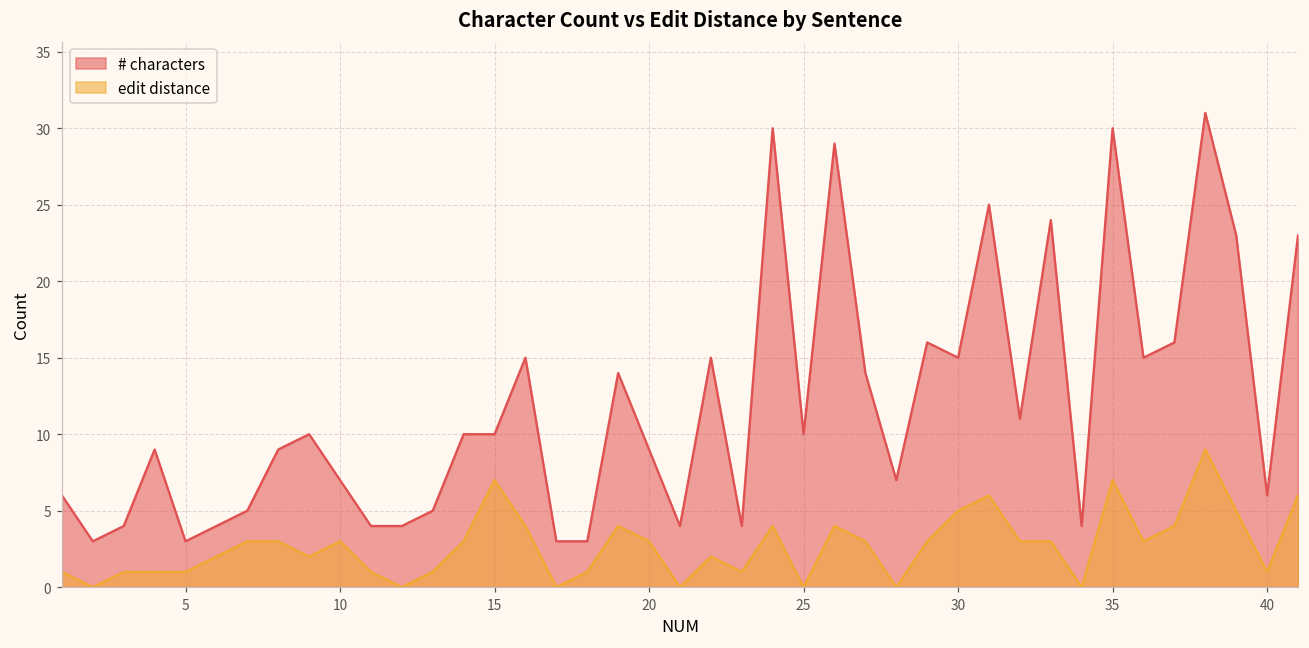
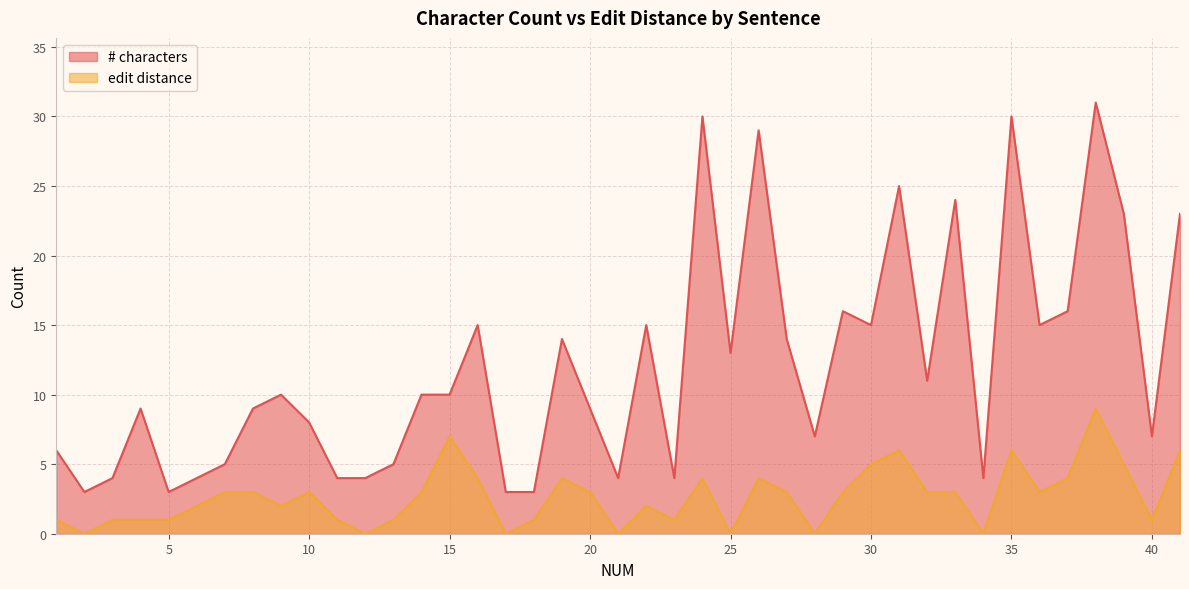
# characters, 10: 7 -> 8
# characters, 25: 10 -> 13
edit distance, 35: 7 -> 6
# characters, 40: 6 -> 7
